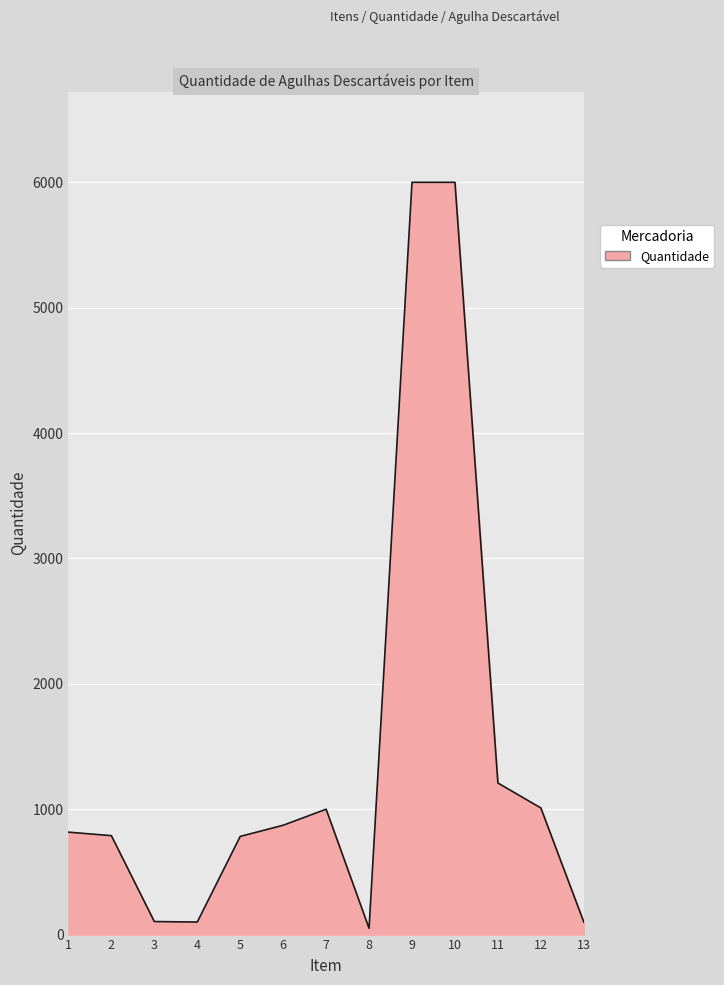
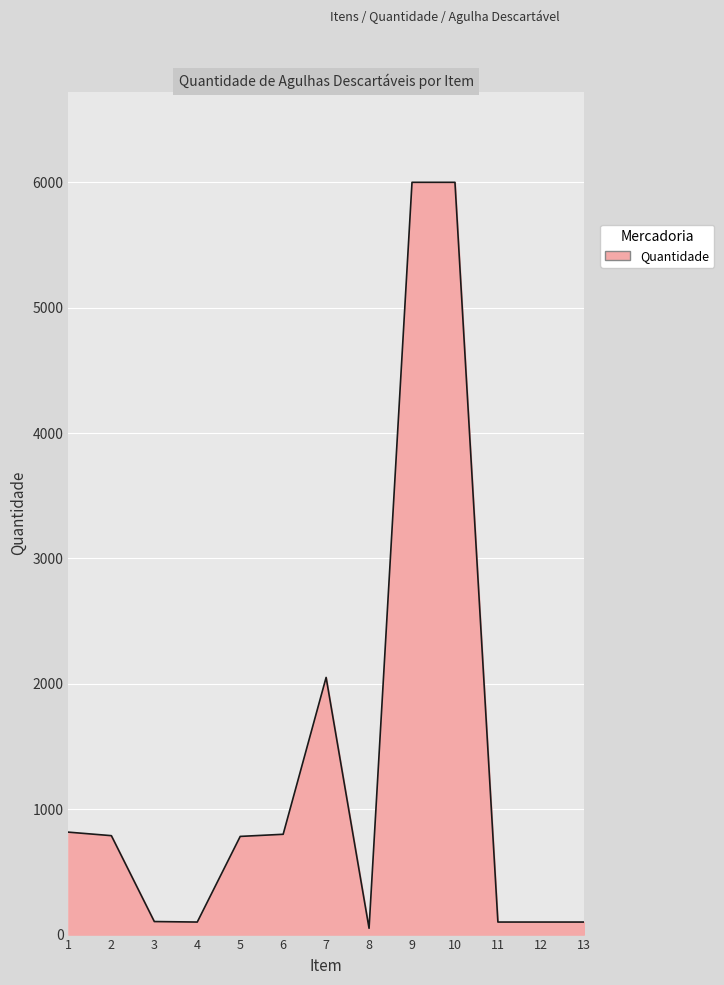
6: 870 -> 800
7: 1000 -> 2050
11: 1210 -> 100
12: 1010 -> 100
